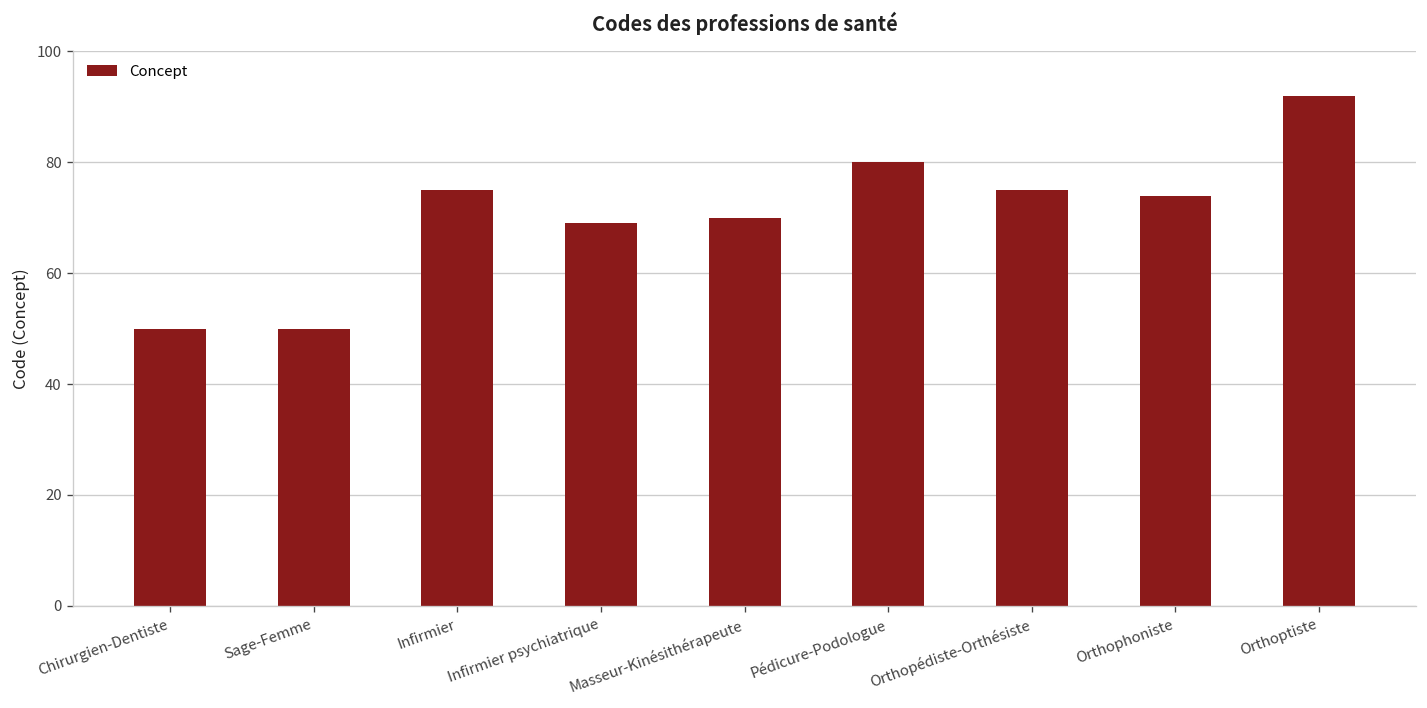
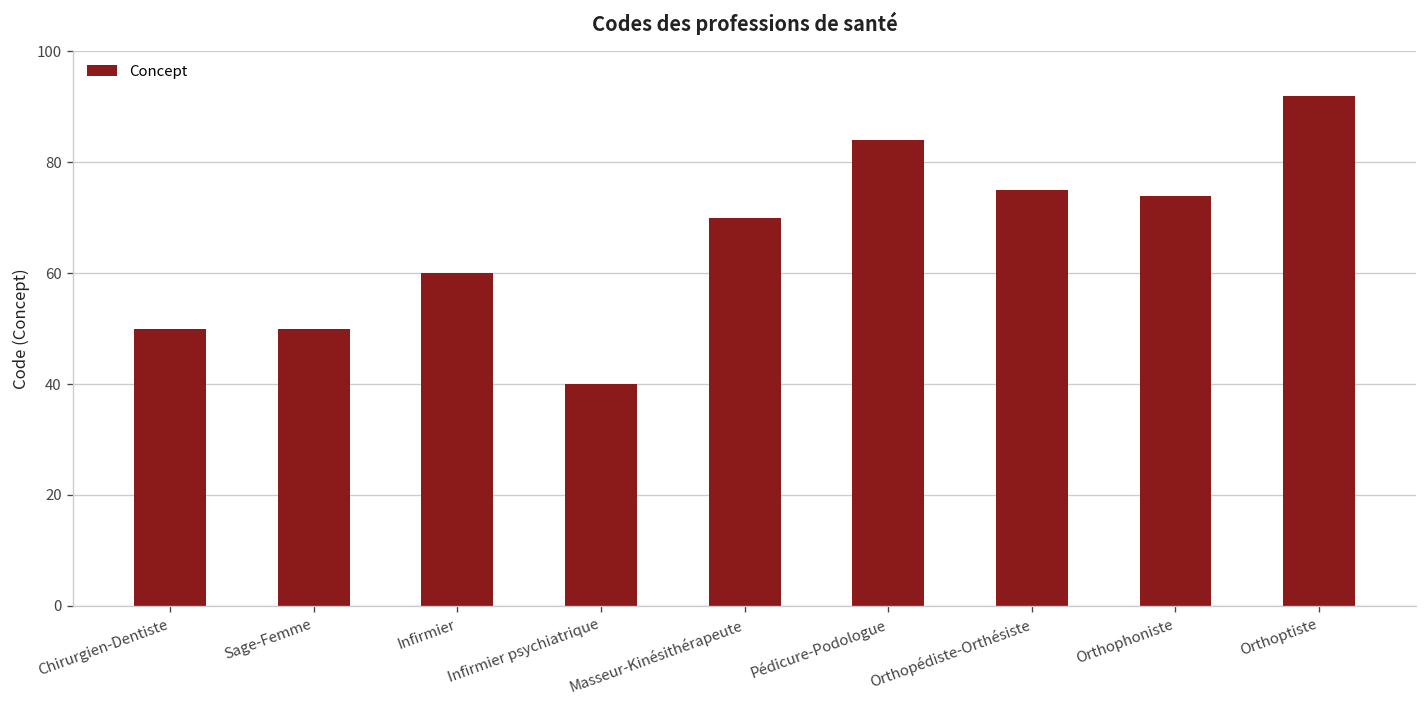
Infirmier: 75 -> 60
Infirmier psychiatrique: 69 -> 40
Pédicure-Podologue: 80 -> 84
